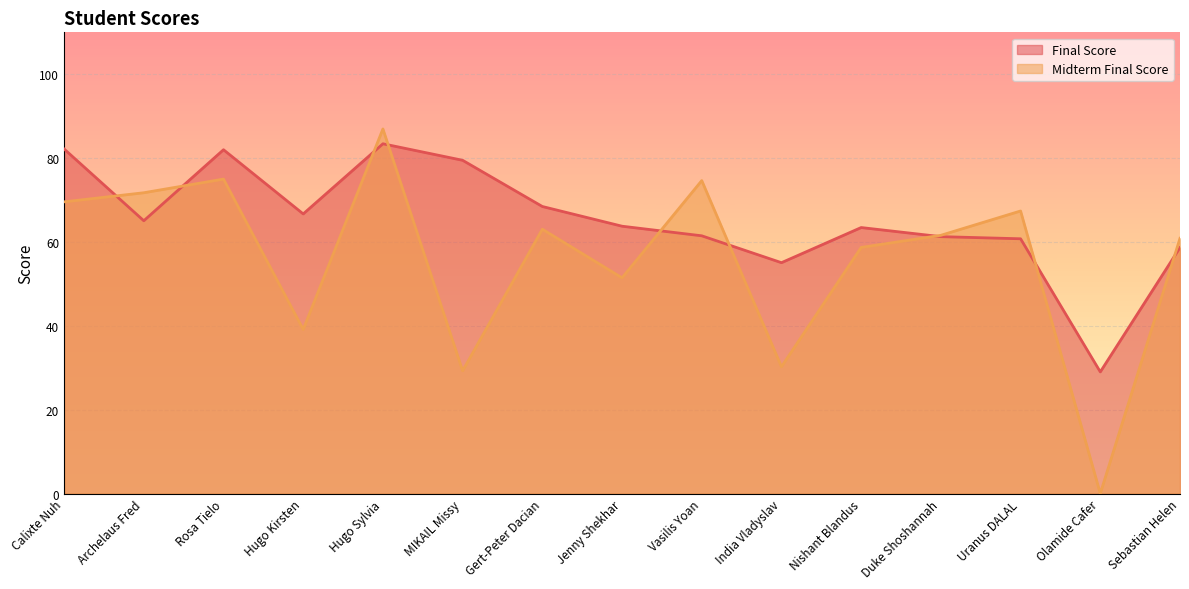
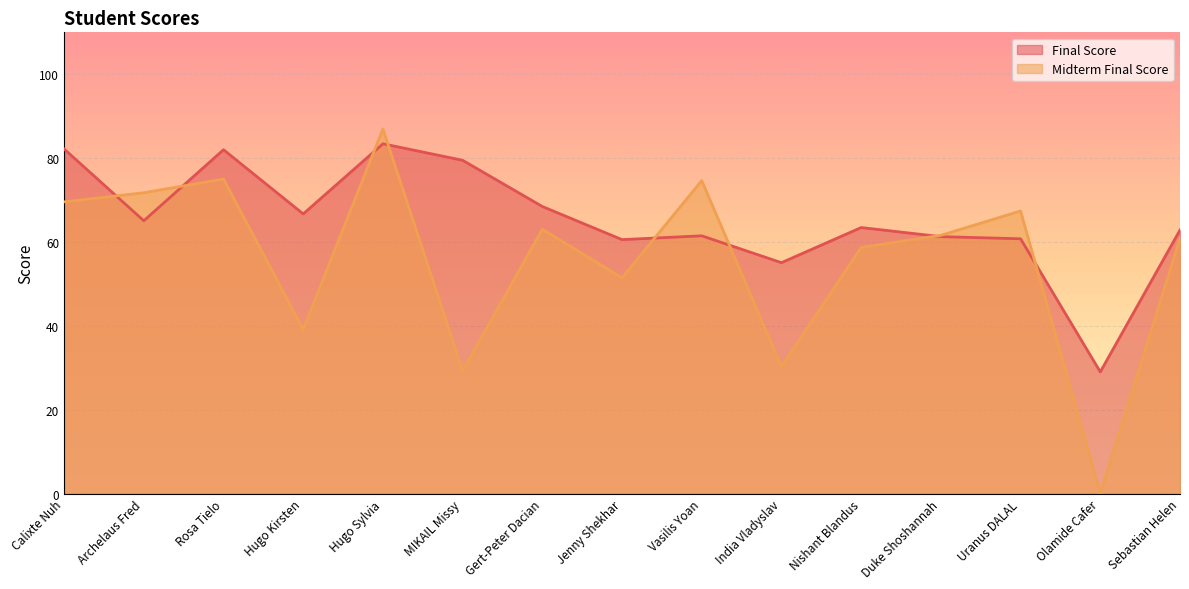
Final Score, Jenny Shekhar: 64 -> 61
Final Score, Sebastian Helen: 59 -> 63
